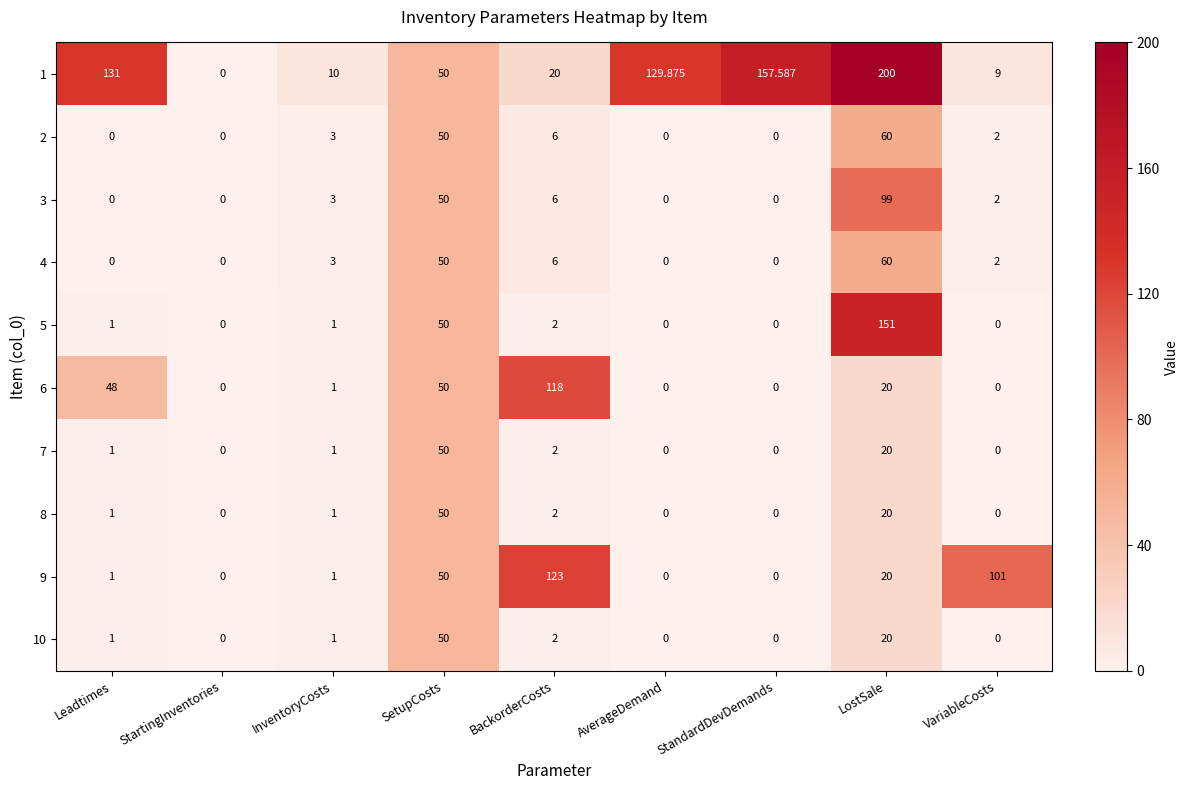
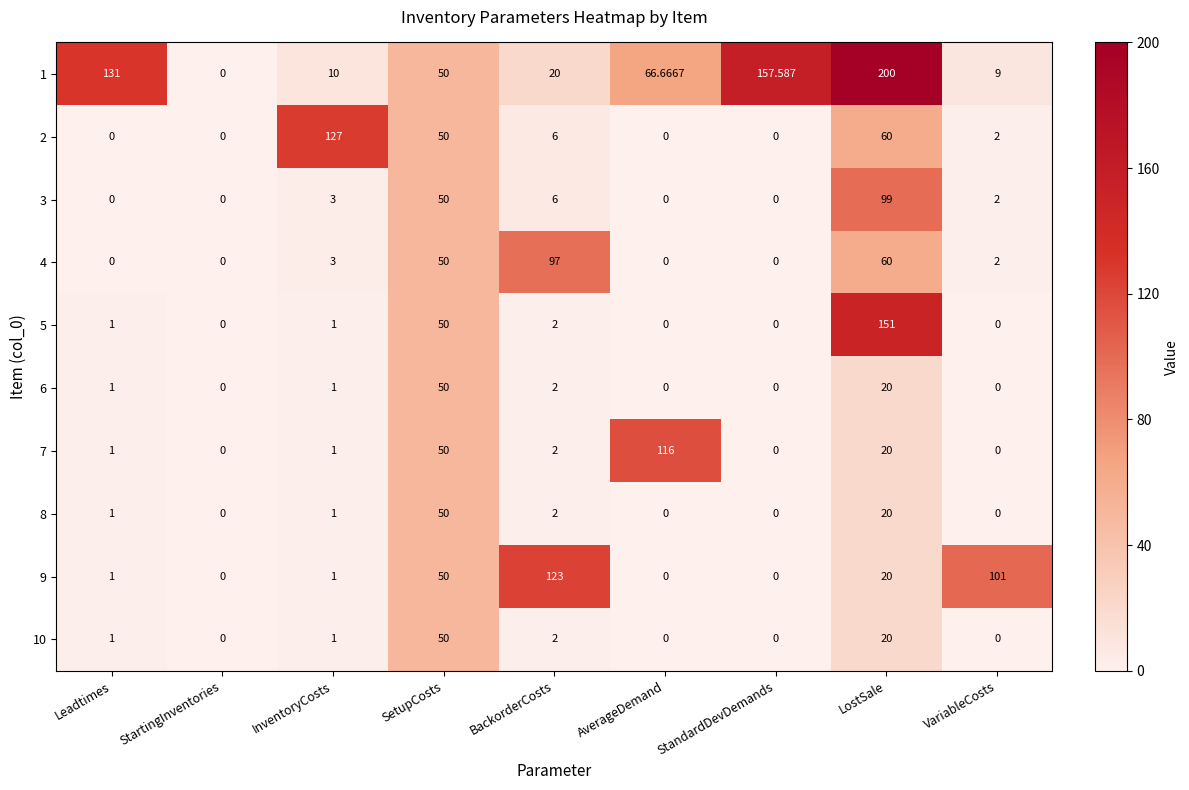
1, AverageDemand: 129.875 -> 66.6667
2, InventoryCosts: 3 -> 127
4, BackorderCosts: 6 -> 97
6, Leadtimes: 48 -> 1
6, BackorderCosts: 118 -> 2
7, AverageDemand: 0 -> 116
